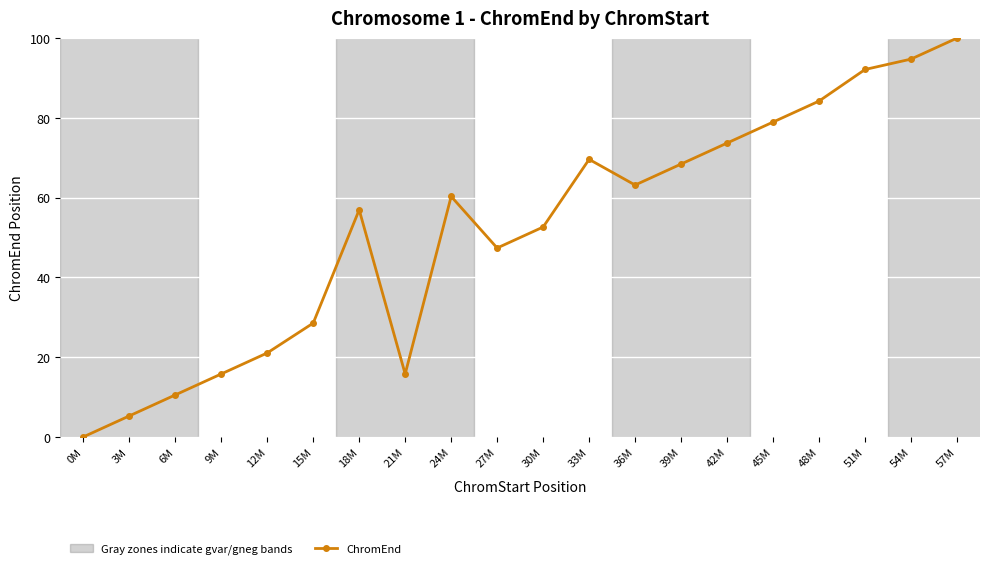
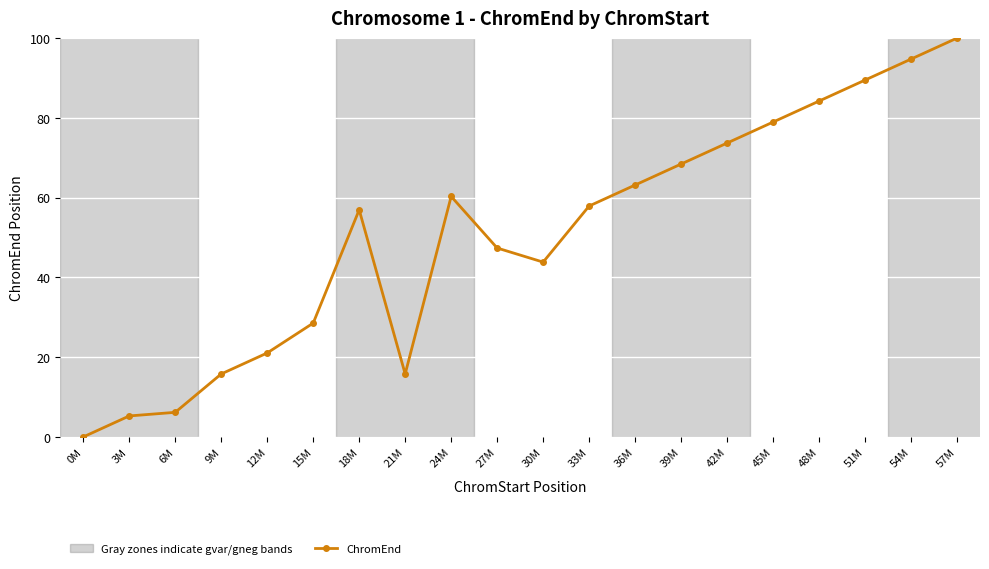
6M: 11 -> 6
30M: 53 -> 44
33M: 70 -> 58
51M: 92 -> 89
